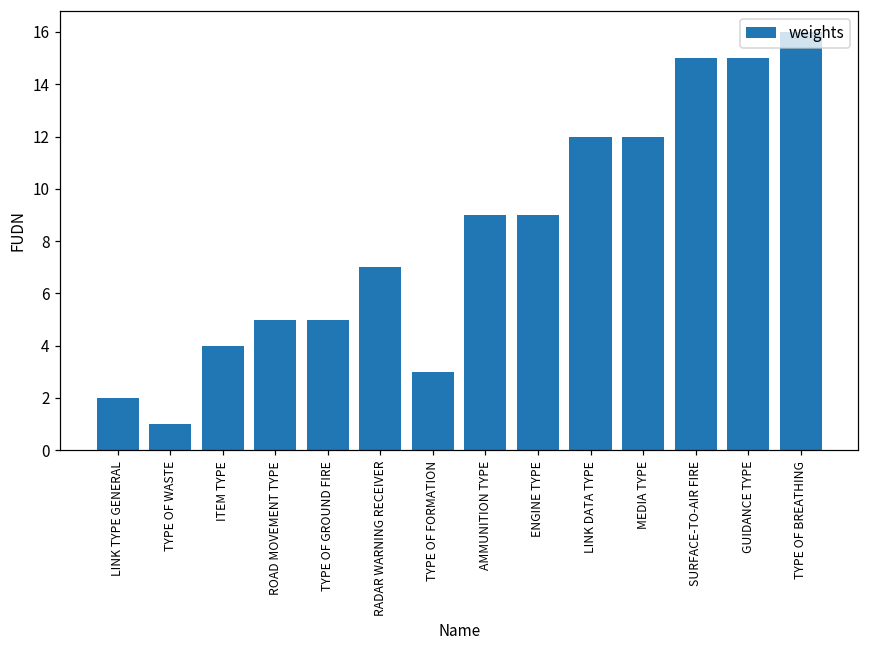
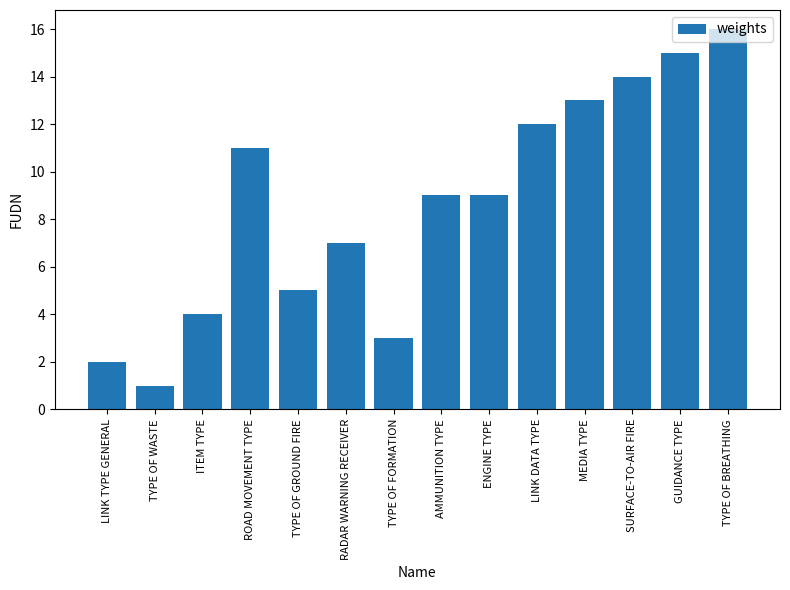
ROAD MOVEMENT TYPE: 5 -> 11
MEDIA TYPE: 12 -> 13
SURFACE-TO-AIR FIRE: 15 -> 14
